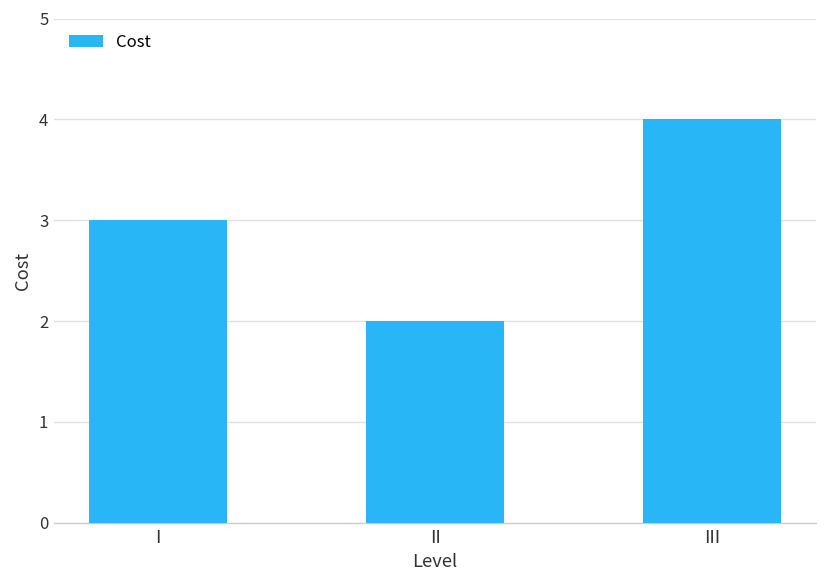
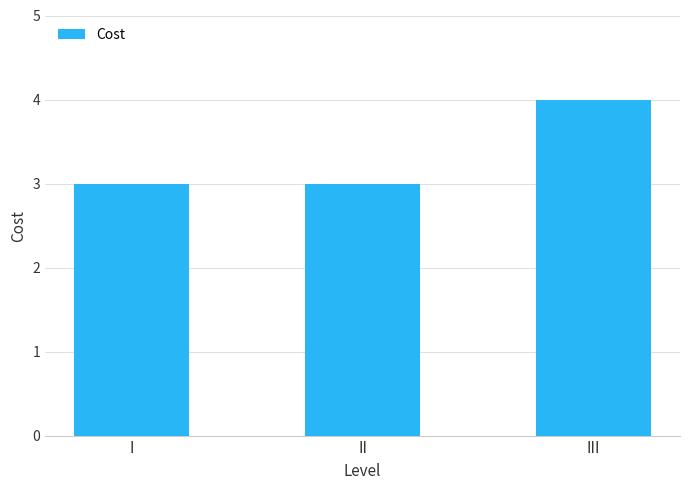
II: 2 -> 3
